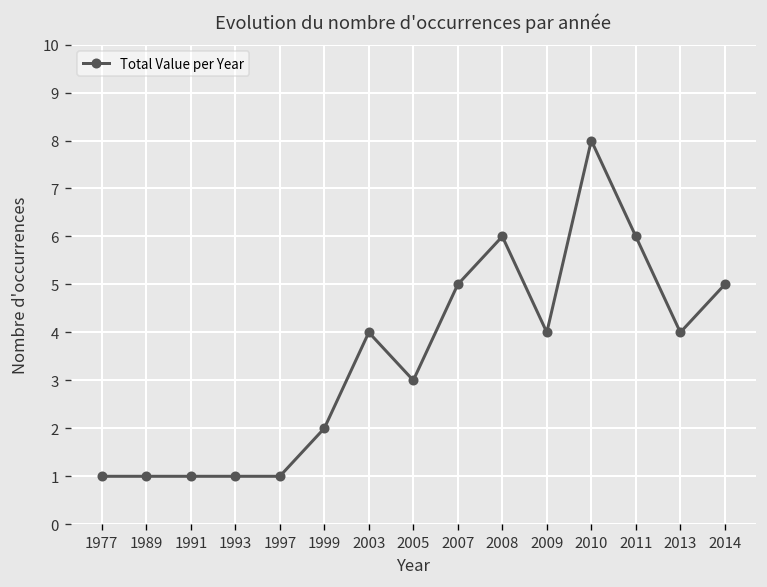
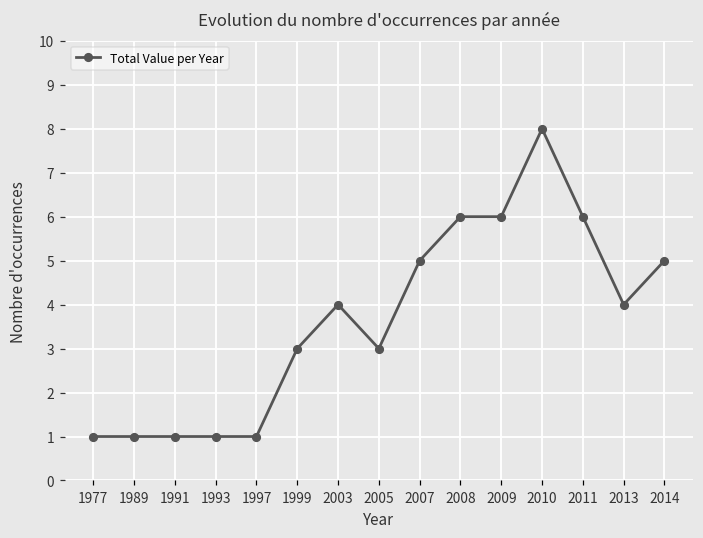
1999: 2 -> 3
2009: 4 -> 6
